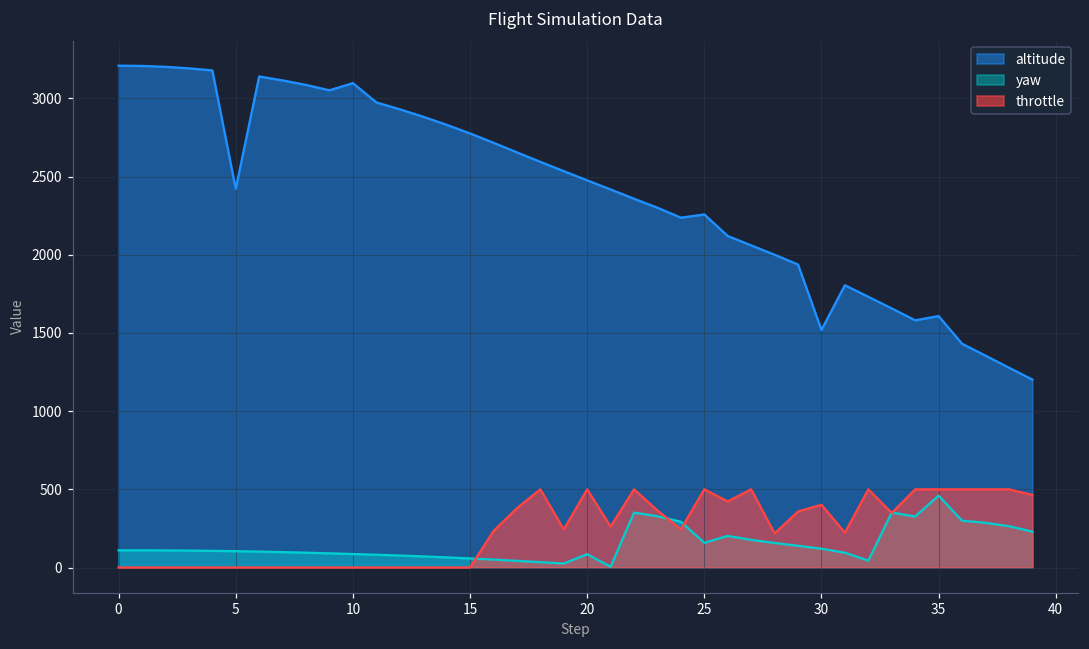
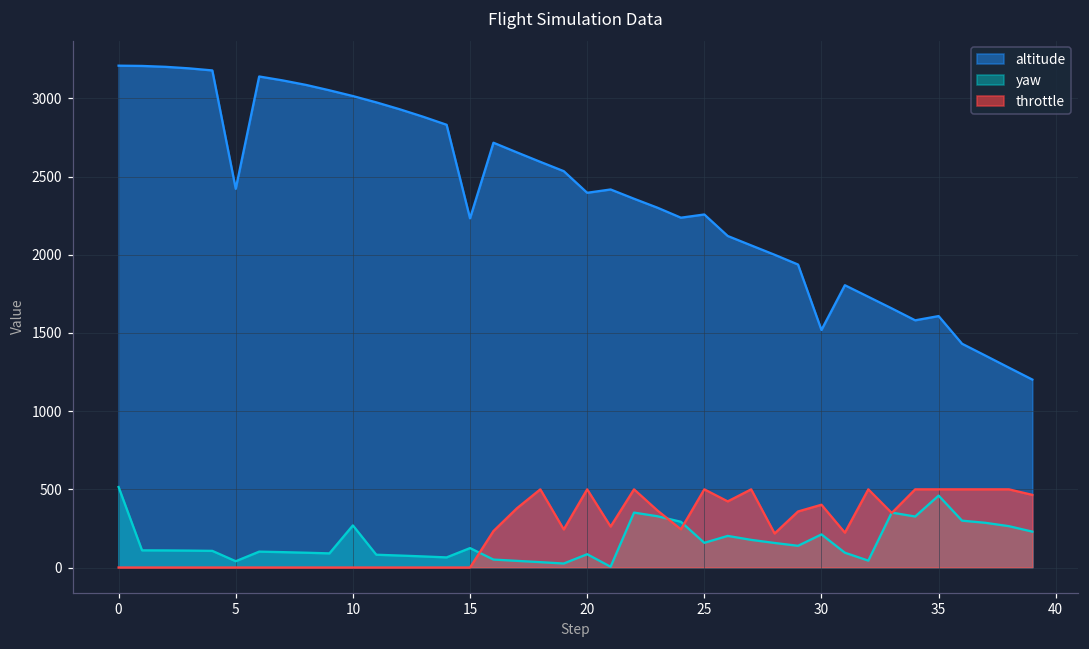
yaw, 0: 110 -> 510
yaw, 5: 100 -> 40
altitude, 10: 3100 -> 3020
yaw, 10: 90 -> 270
altitude, 15: 2780 -> 2230
yaw, 15: 60 -> 120
altitude, 20: 2480 -> 2400
yaw, 30: 120 -> 210
